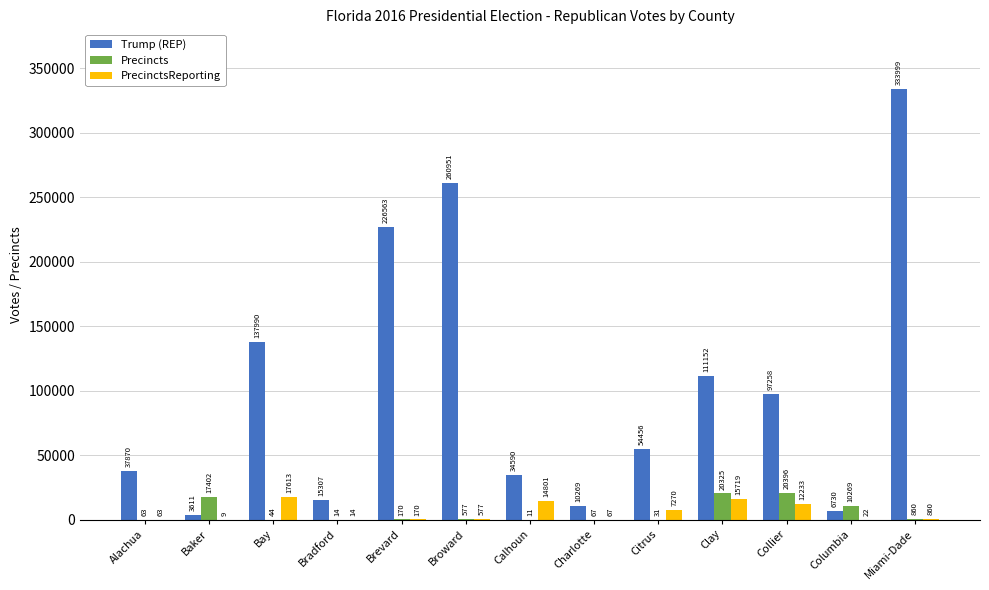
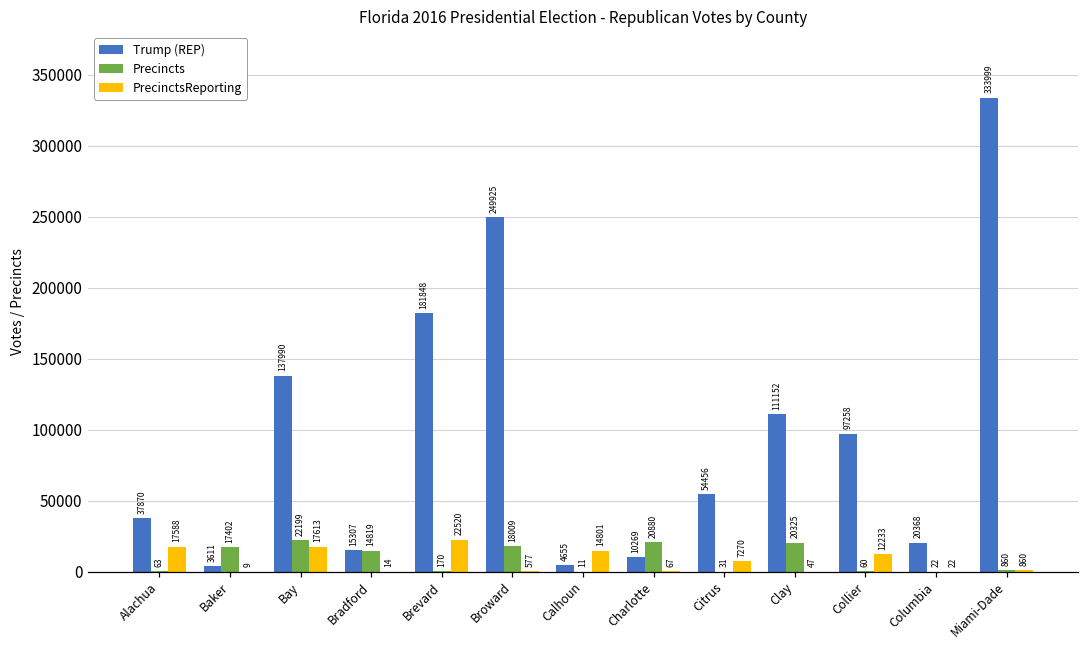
PrecinctsReporting, Alachua: 63 -> 17588
Precincts, Bay: 44 -> 22199
Precincts, Bradford: 14 -> 14819
Trump (REP), Brevard: 226563 -> 181848
PrecinctsReporting, Brevard: 170 -> 22520
Trump (REP), Broward: 260951 -> 249925
Precincts, Broward: 577 -> 18009
Trump (REP), Calhoun: 34590 -> 4655
Precincts, Charlotte: 67 -> 20880
PrecinctsReporting, Clay: 15719 -> 47
Precincts, Collier: 20396 -> 60
Trump (REP), Columbia: 6730 -> 20368
Precincts, Columbia: 10269 -> 22
